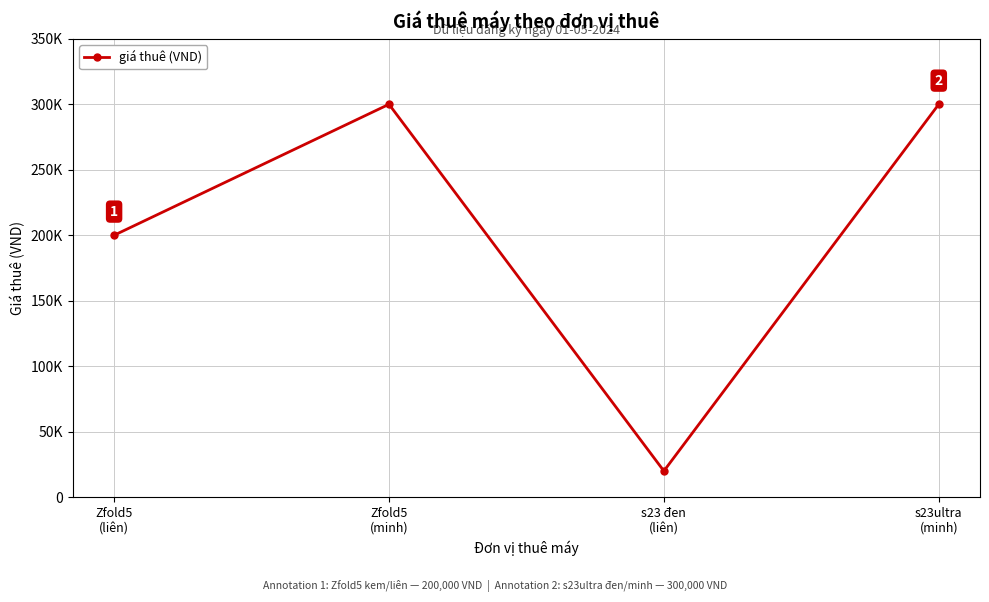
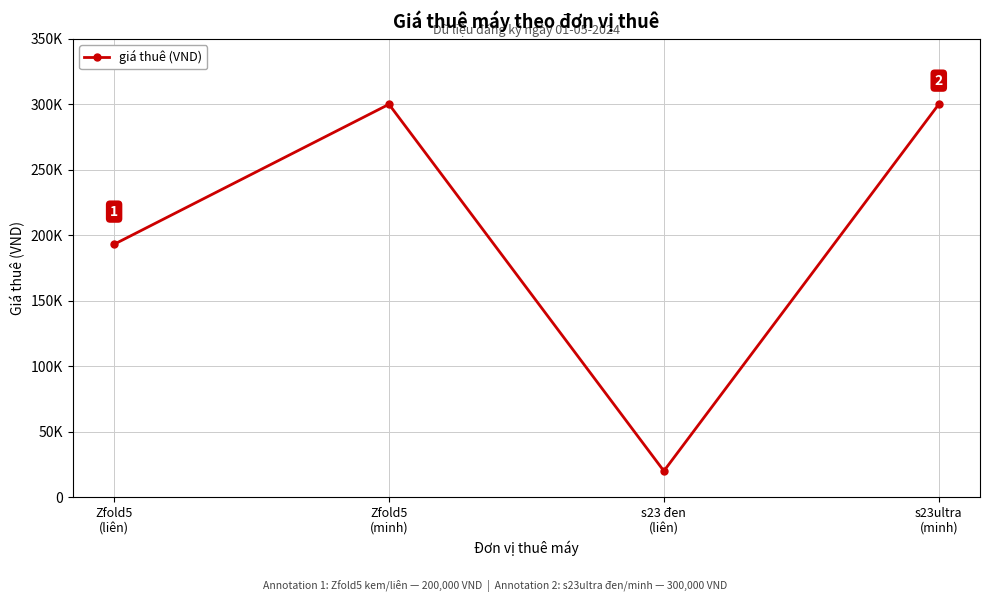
Zfold5 (liên): 200000 -> 193000
